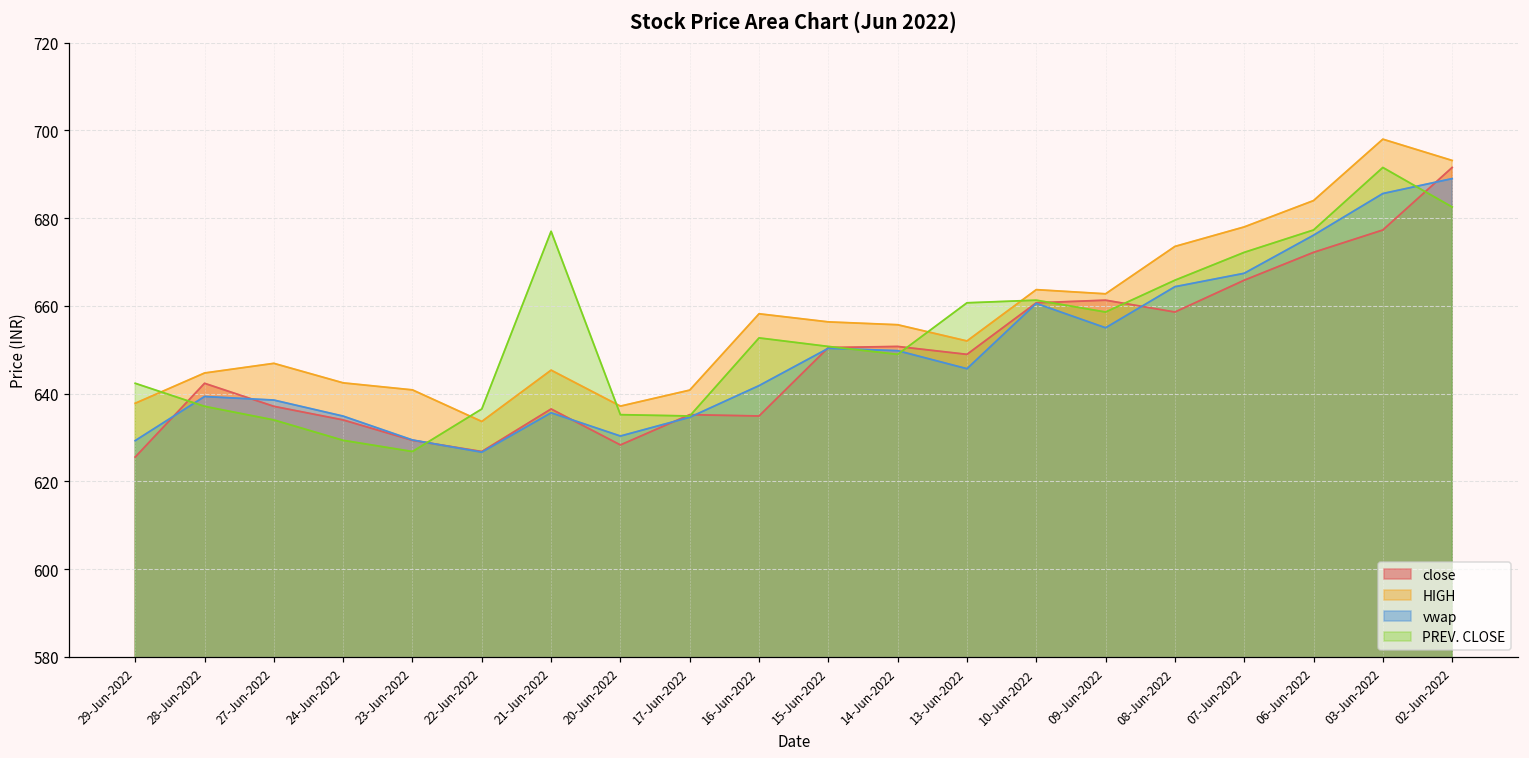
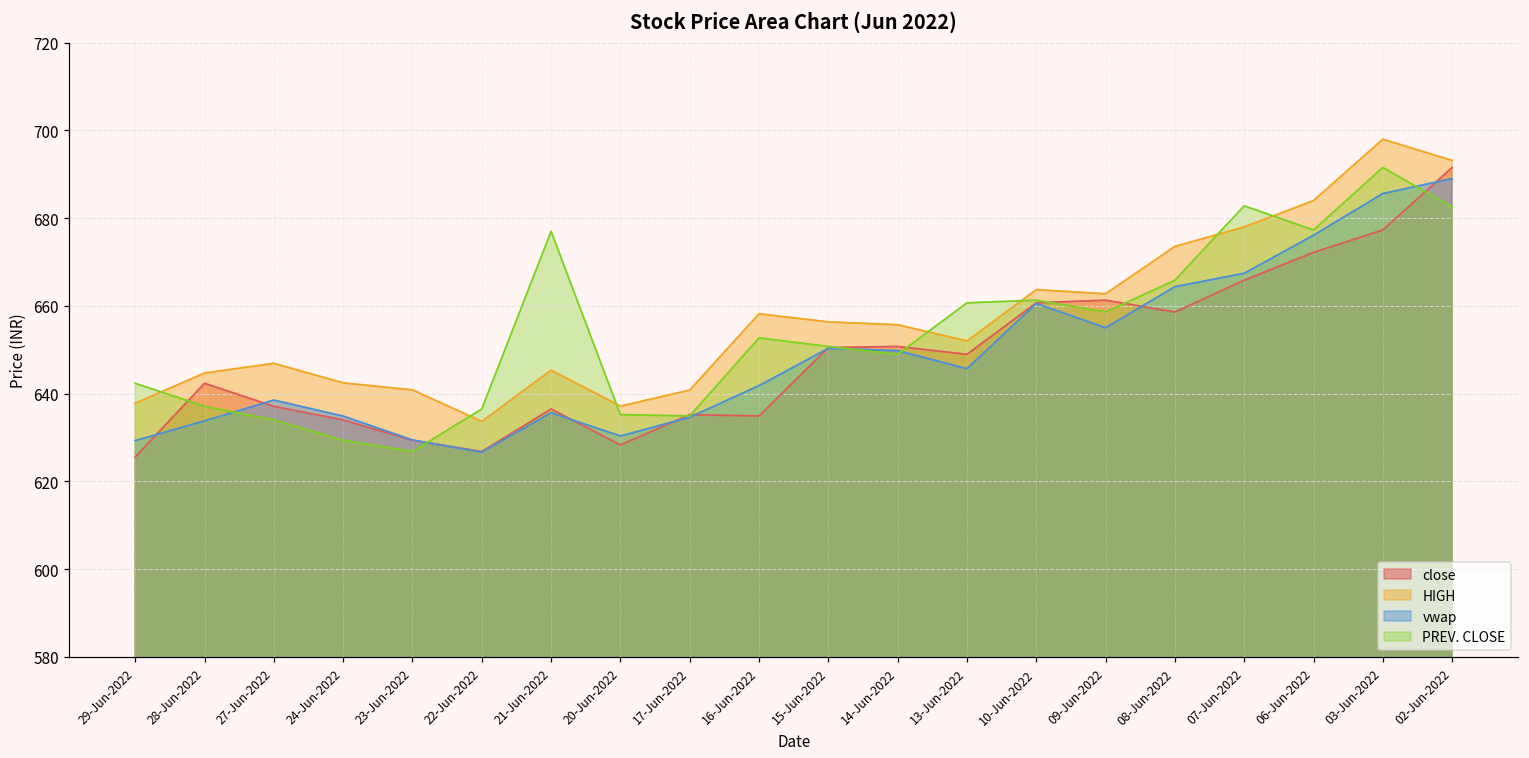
vwap, 28-Jun-2022: 639 -> 634
PREV. CLOSE, 07-Jun-2022: 672 -> 683
